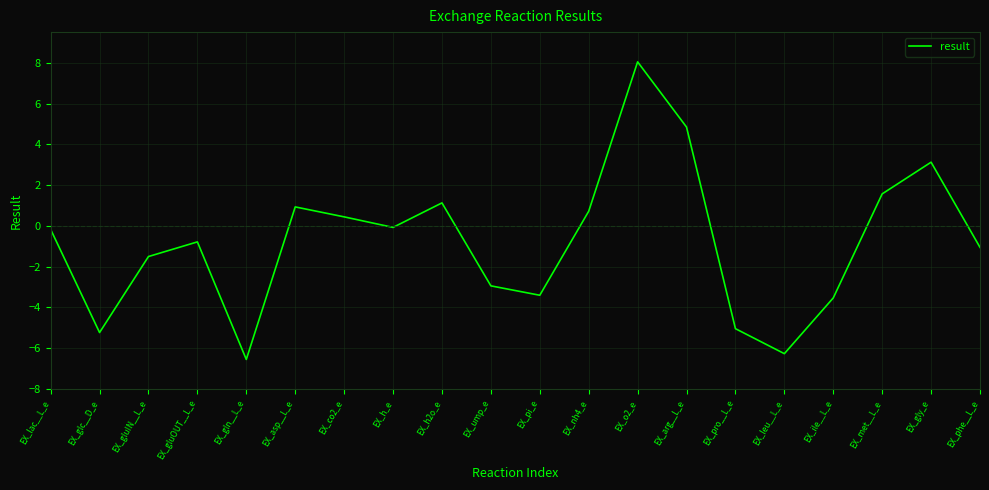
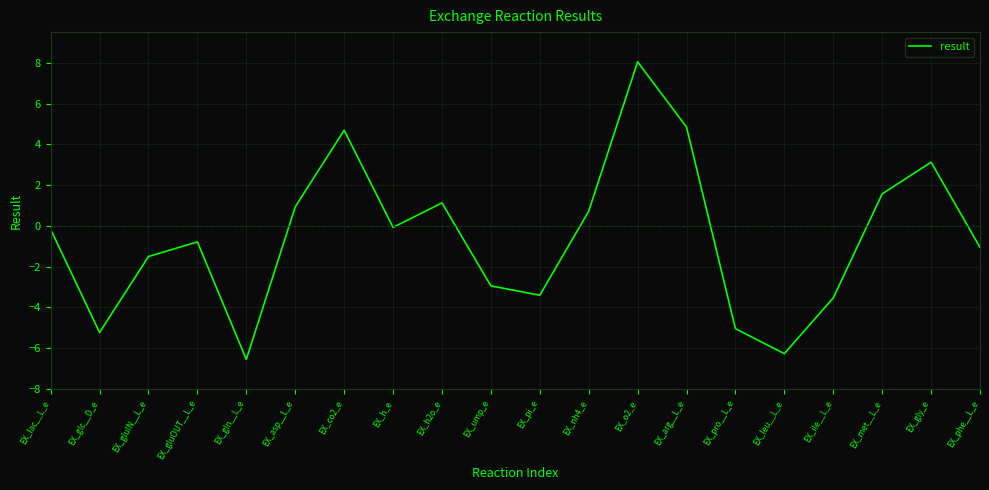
EX_co2_e: 0.4 -> 4.7
